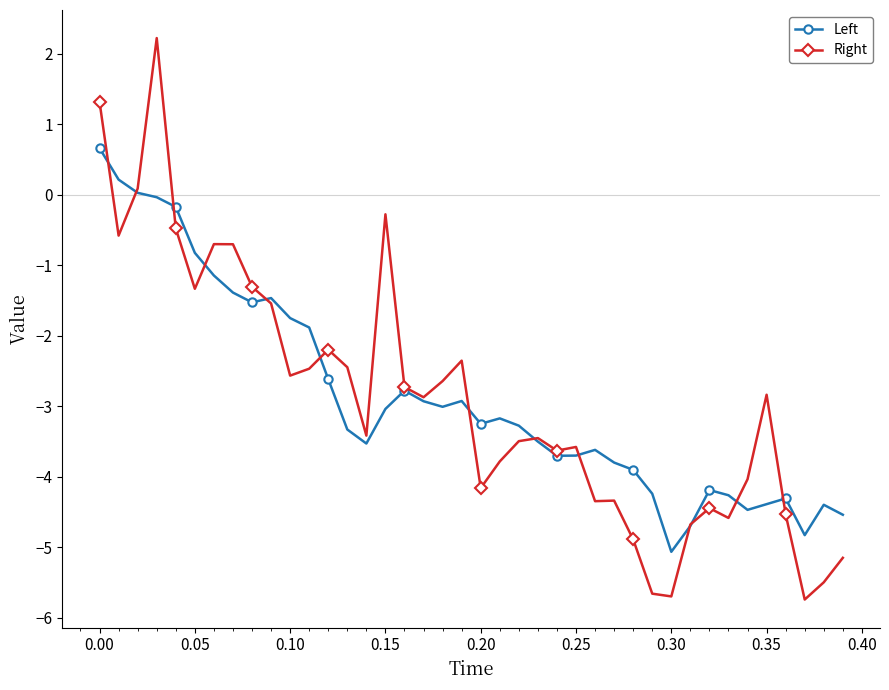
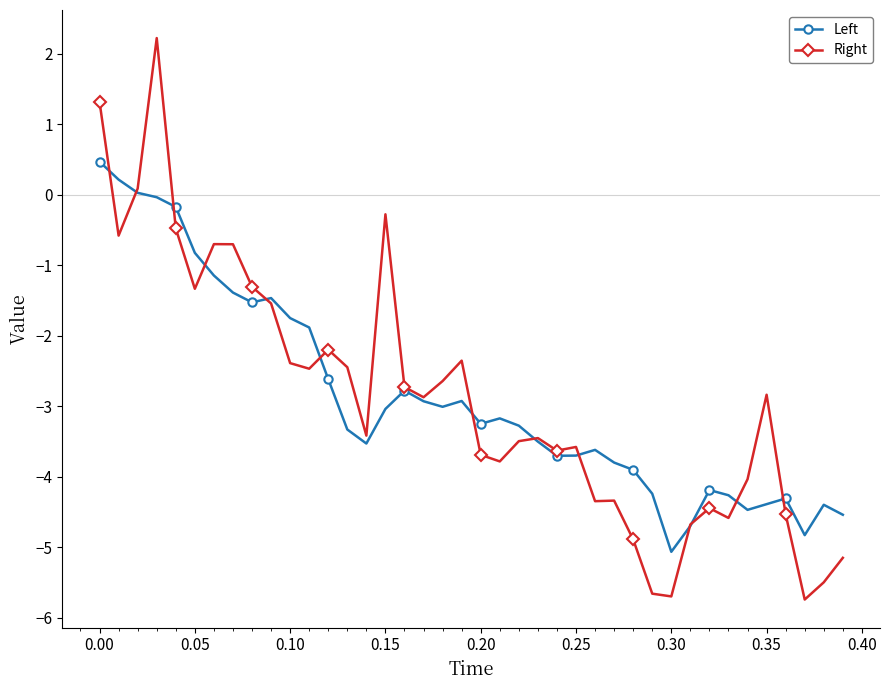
Left, 0.00: 0.7 -> 0.5
Right, 0.10: -2.6 -> -2.4
Right, 0.20: -4.2 -> -3.7
